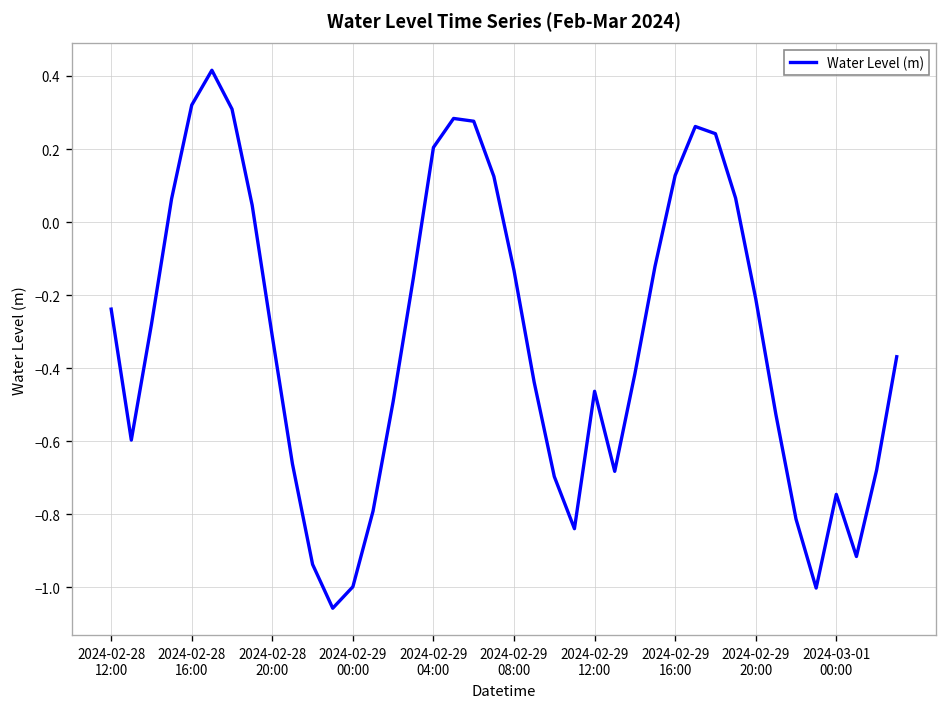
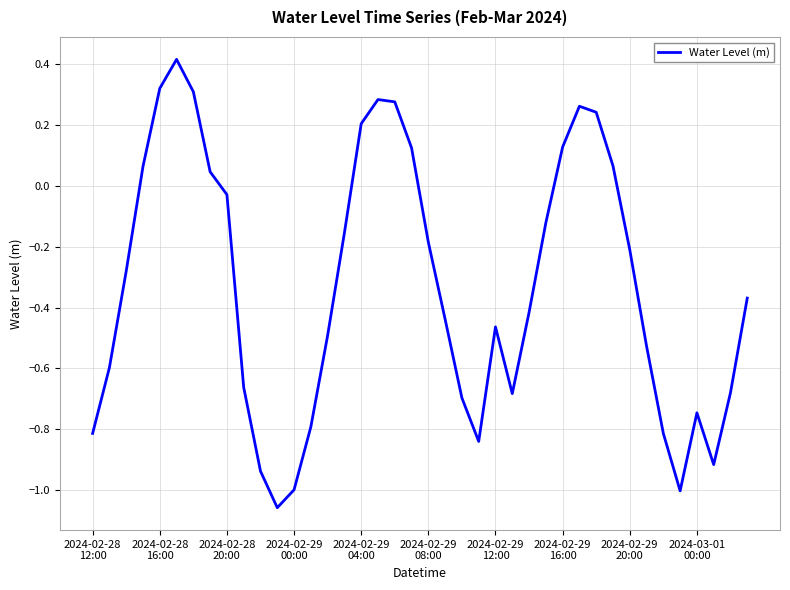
2024-02-28 12:00: -0.24 -> -0.81
2024-02-28 20:00: -0.31 -> -0.03
2024-02-29 08:00: -0.13 -> -0.19
